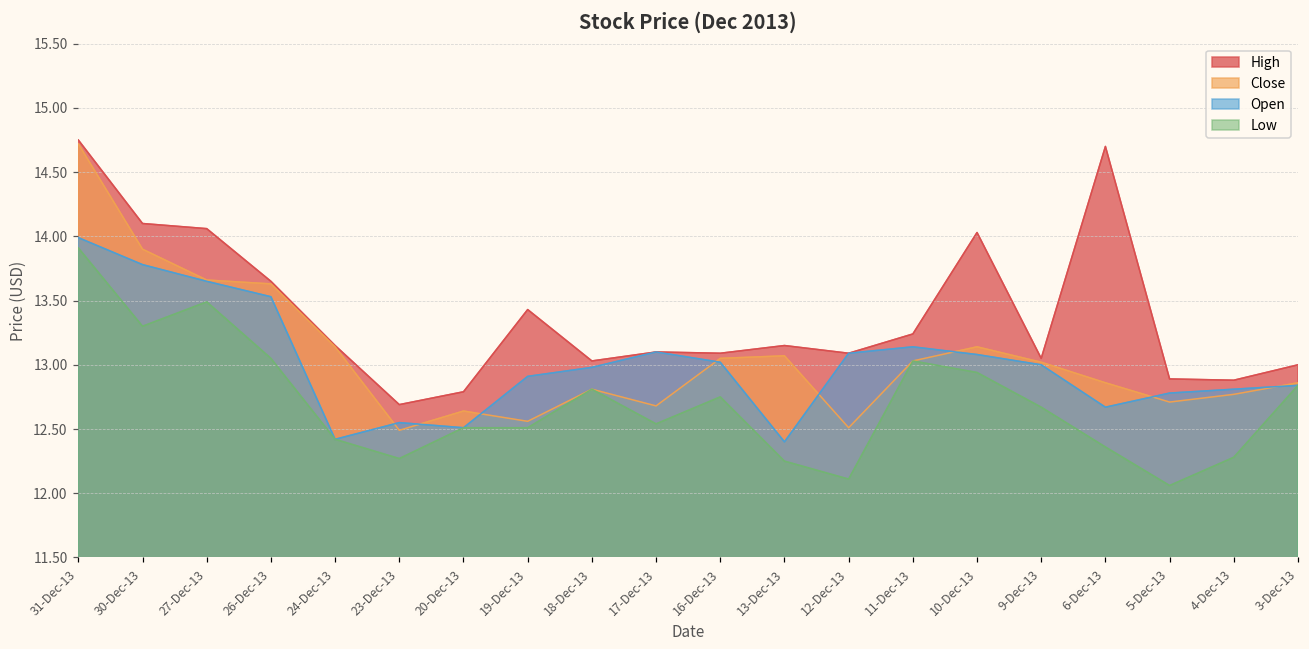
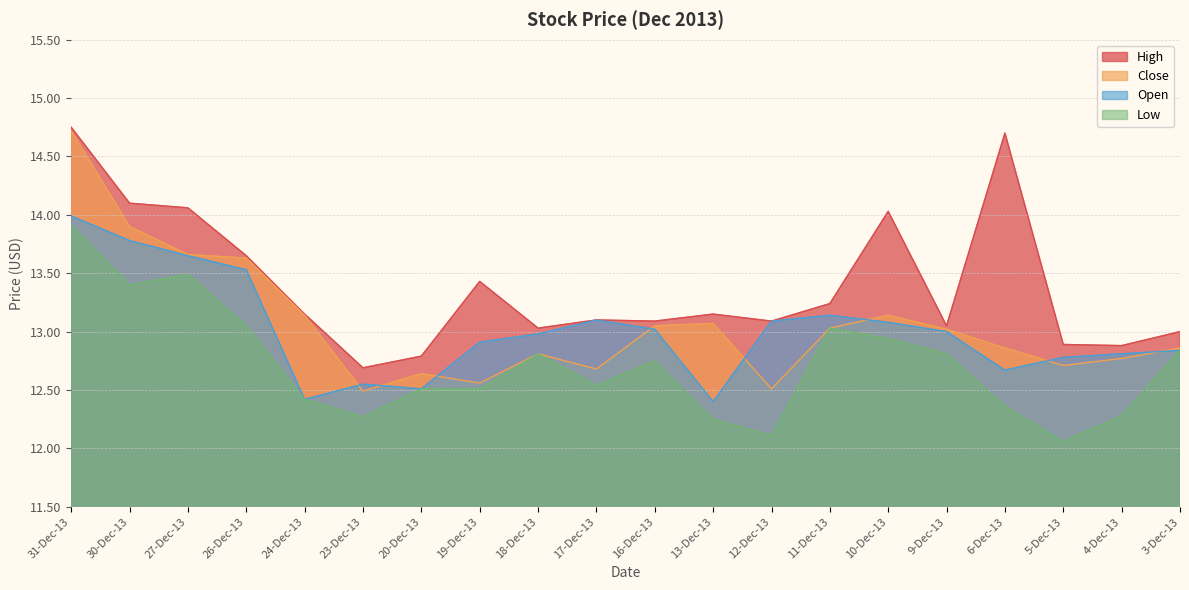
Low, 30-Dec-13: 13.3 -> 13.4
Low, 9-Dec-13: 12.67 -> 12.81
